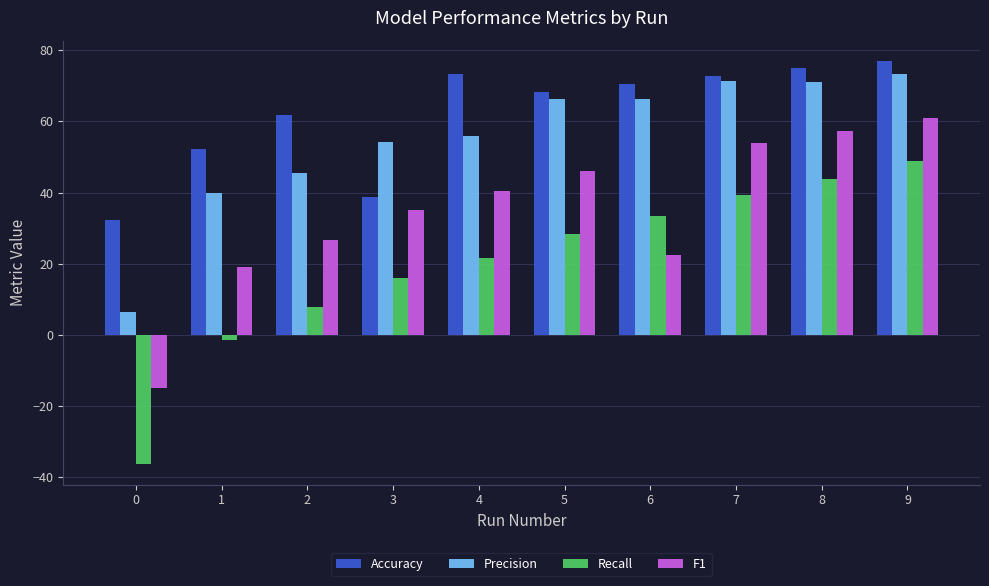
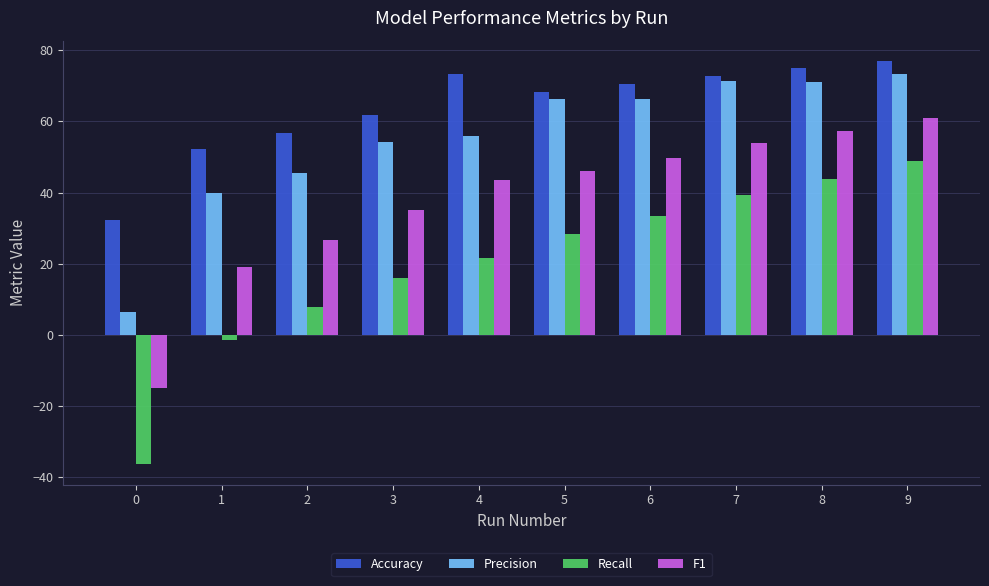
Accuracy, 2: 62 -> 57
Accuracy, 3: 39 -> 62
F1, 4: 40 -> 44
F1, 6: 22 -> 50
